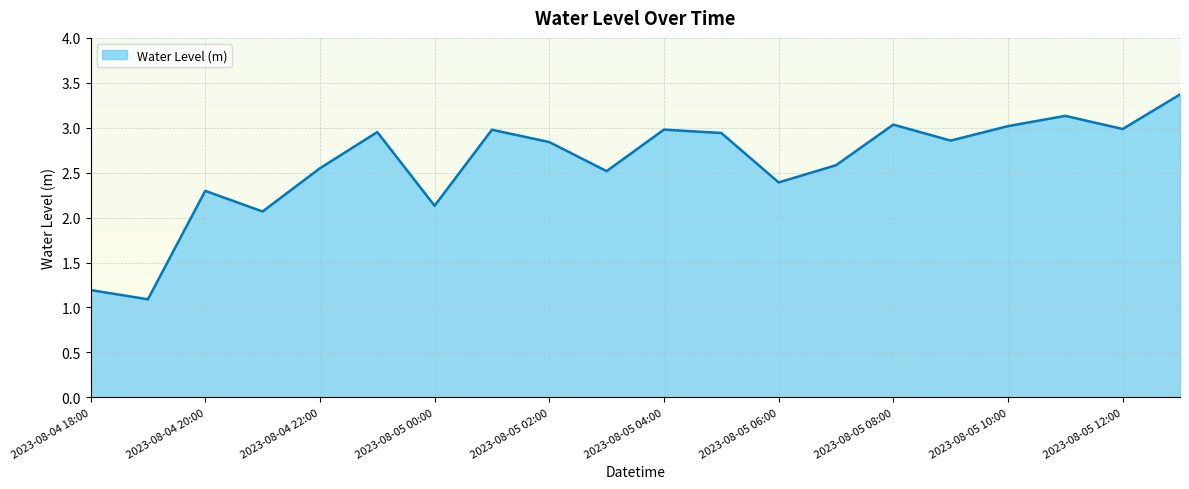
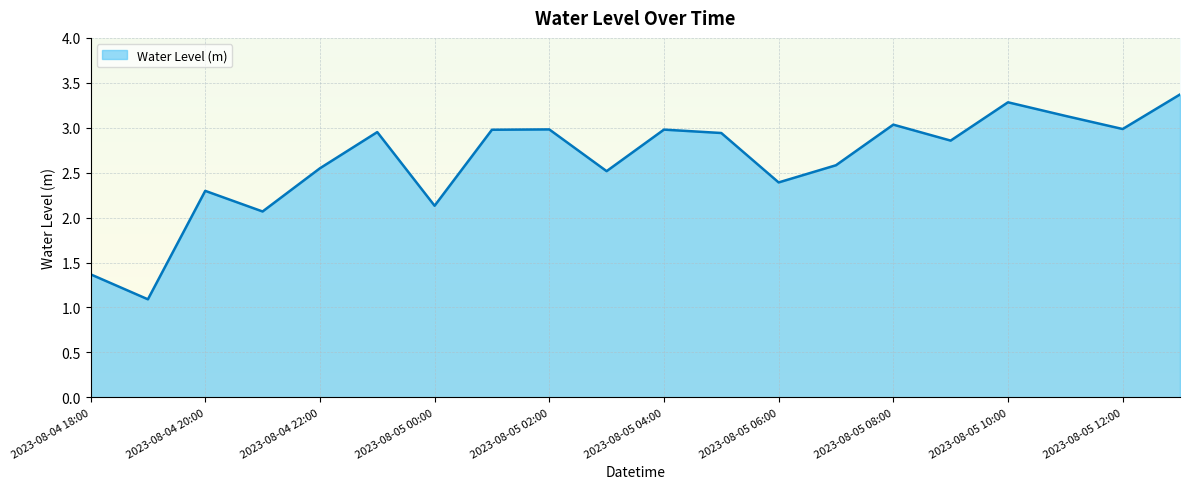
2023-08-04 18:00: 1.2 -> 1.4
2023-08-05 02:00: 2.8 -> 3.0
2023-08-05 10:00: 3.0 -> 3.3
